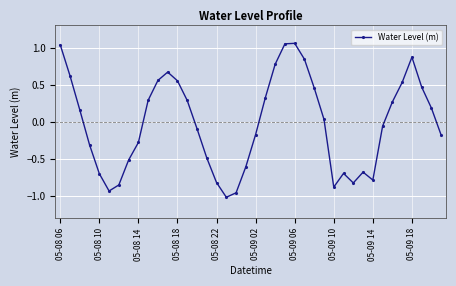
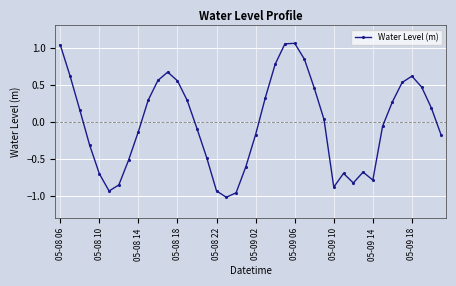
05-08 14: -0.3 -> -0.1
05-08 22: -0.8 -> -0.9
05-09 18: 0.9 -> 0.6
